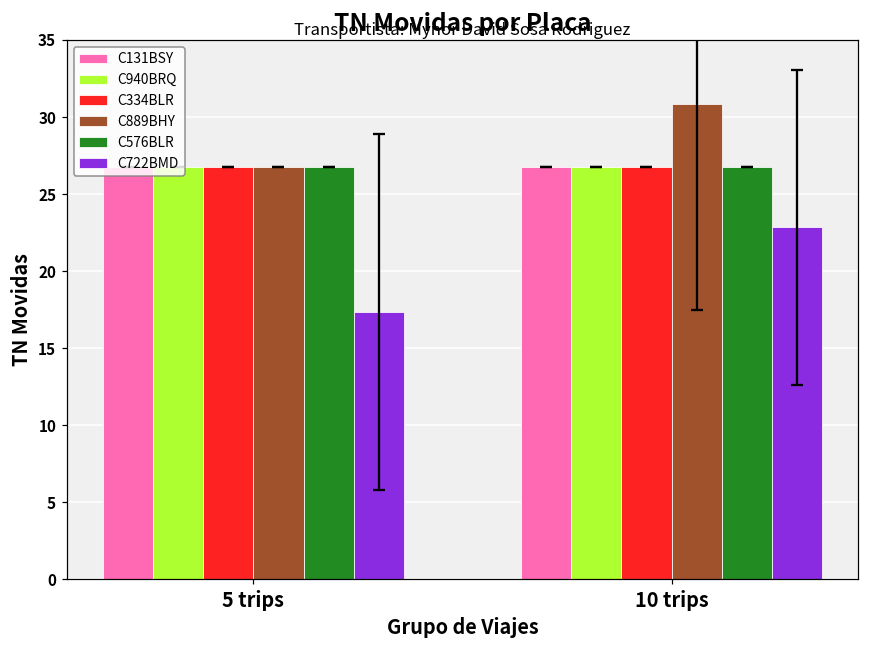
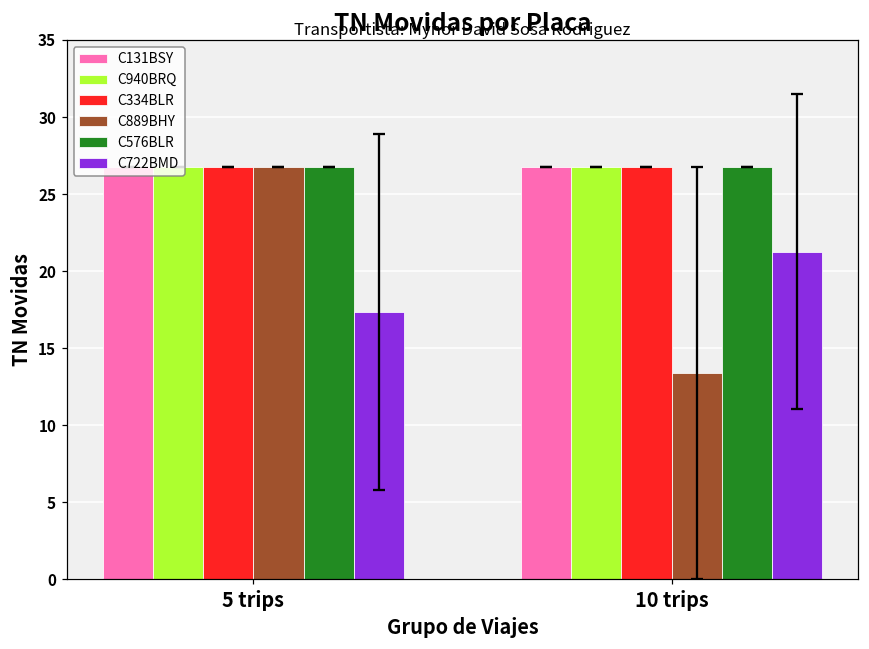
C889BHY, 10 trips: 30.8 -> 13.4
C722BMD, 10 trips: 22.9 -> 21.2
